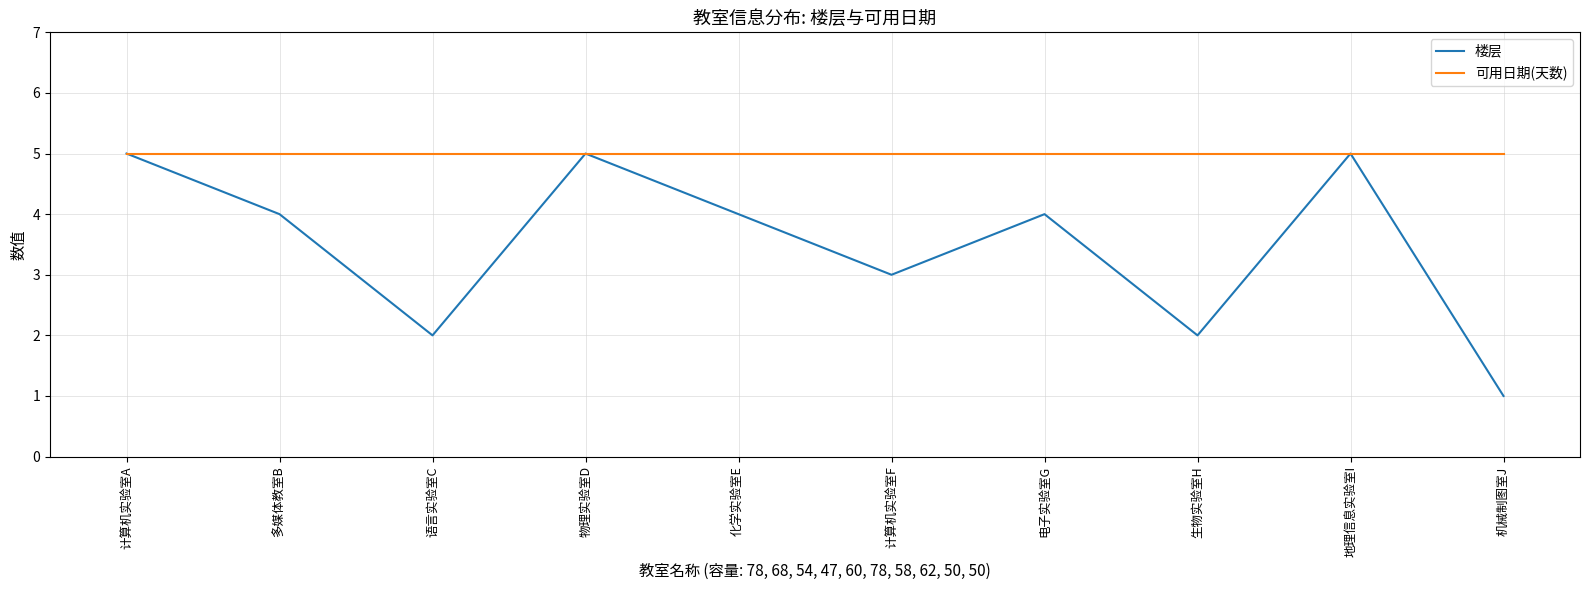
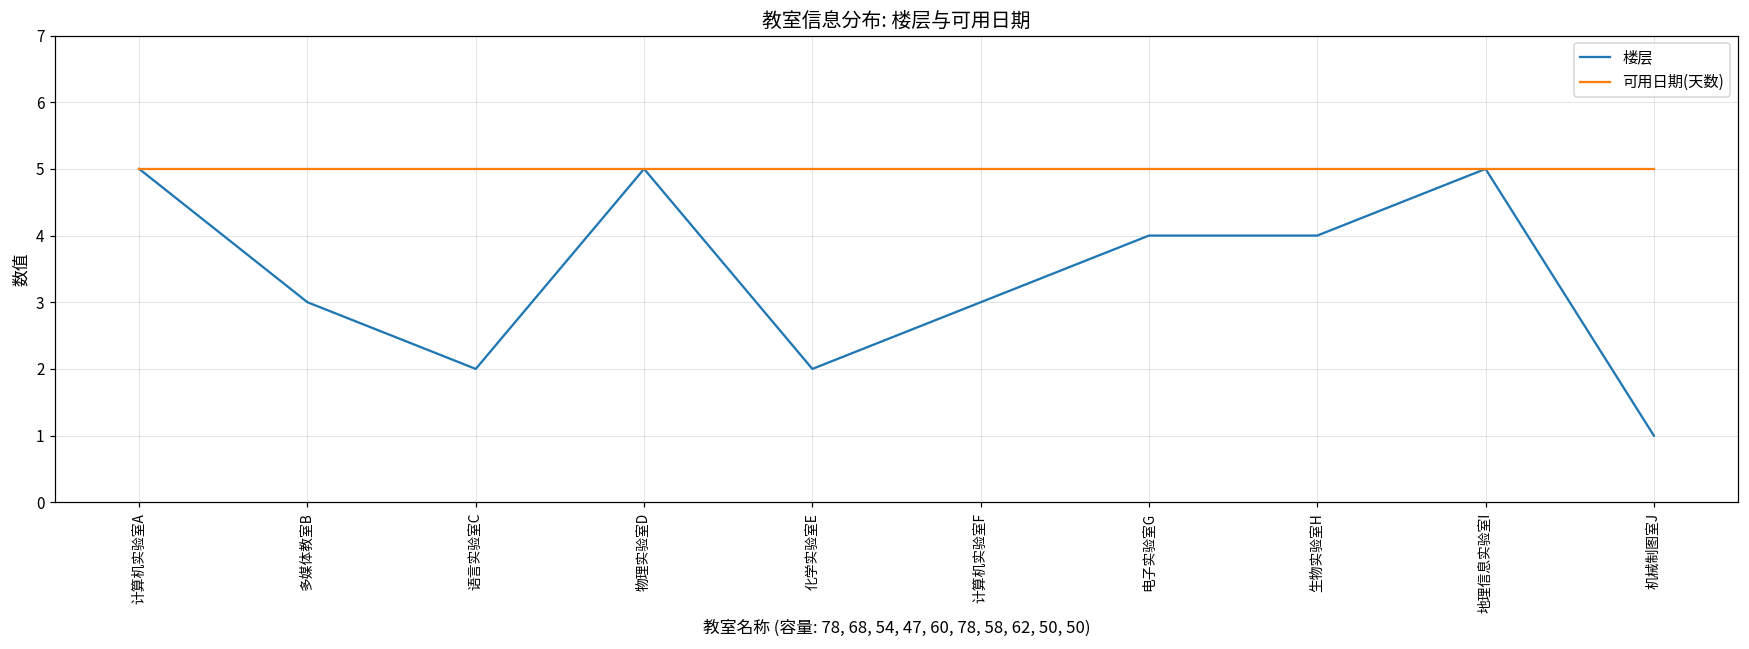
楼层, 多媒体教室B: 4 -> 3
楼层, 化学实验室E: 4 -> 2
楼层, 生物实验室H: 2 -> 4
